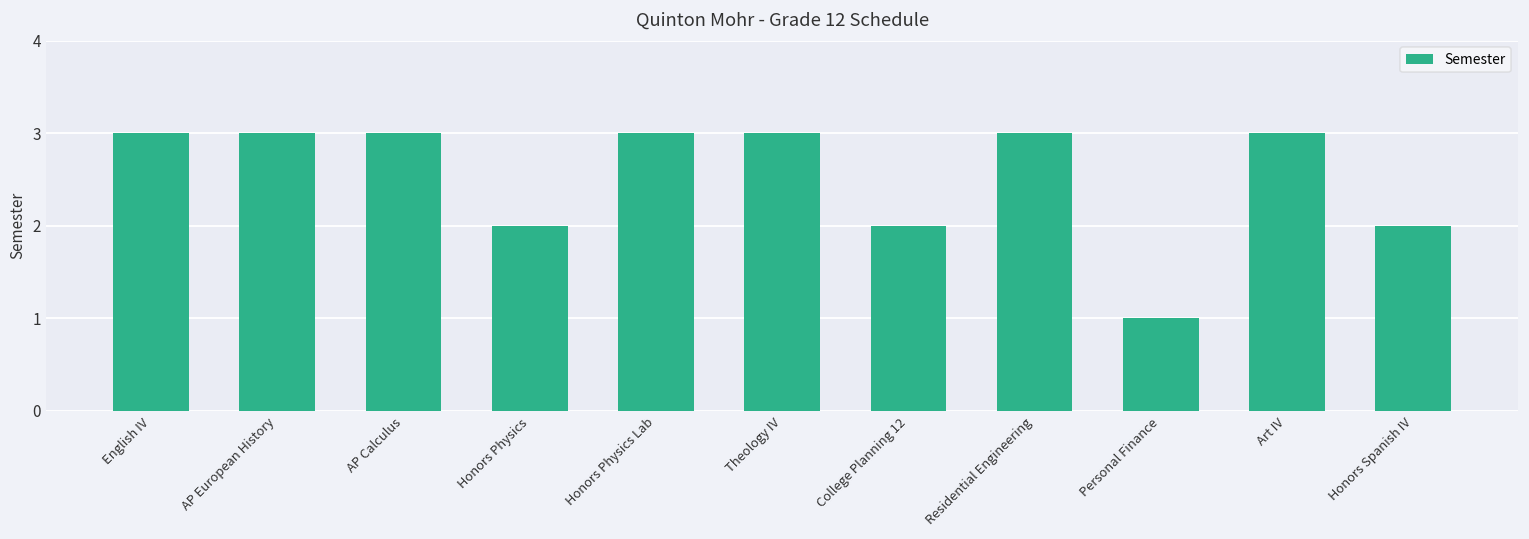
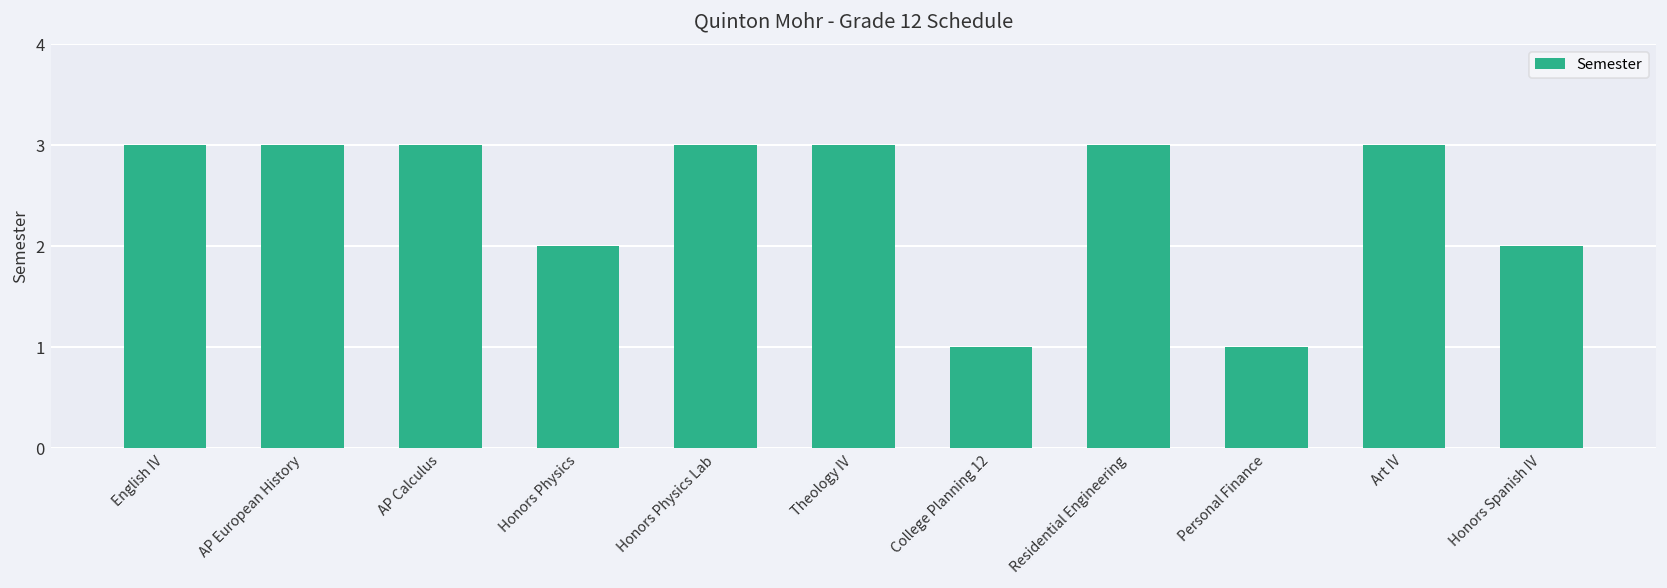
College Planning 12: 2 -> 1
